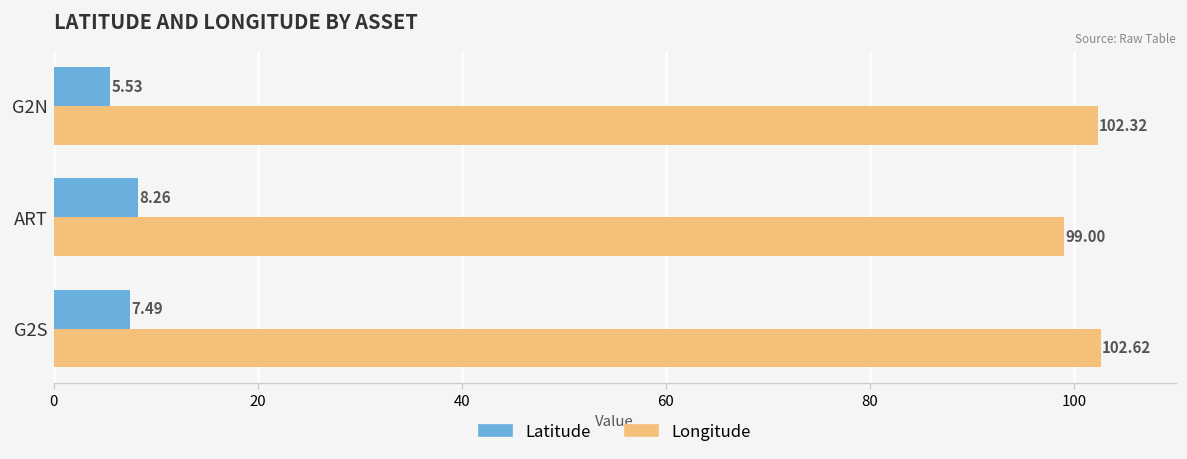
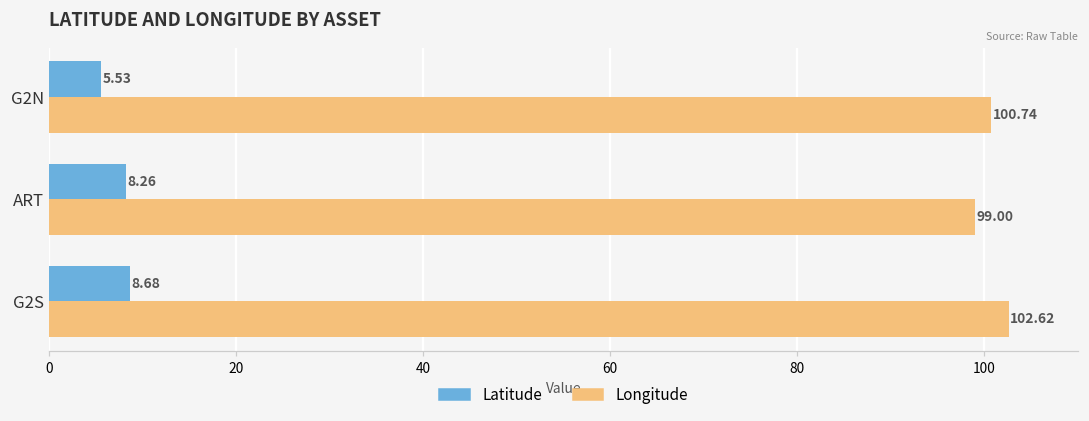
Longitude, G2N: 102.32 -> 100.74
Latitude, G2S: 7.49 -> 8.68
